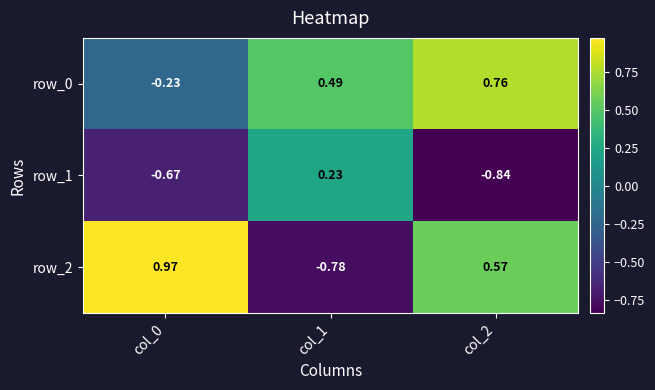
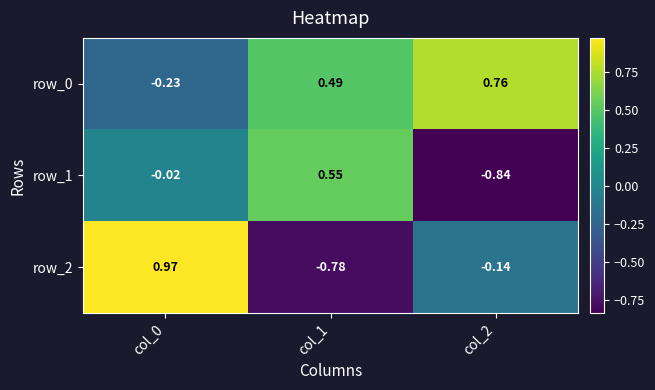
row_1, col_0: -0.67 -> -0.02
row_1, col_1: 0.23 -> 0.55
row_2, col_2: 0.57 -> -0.14
